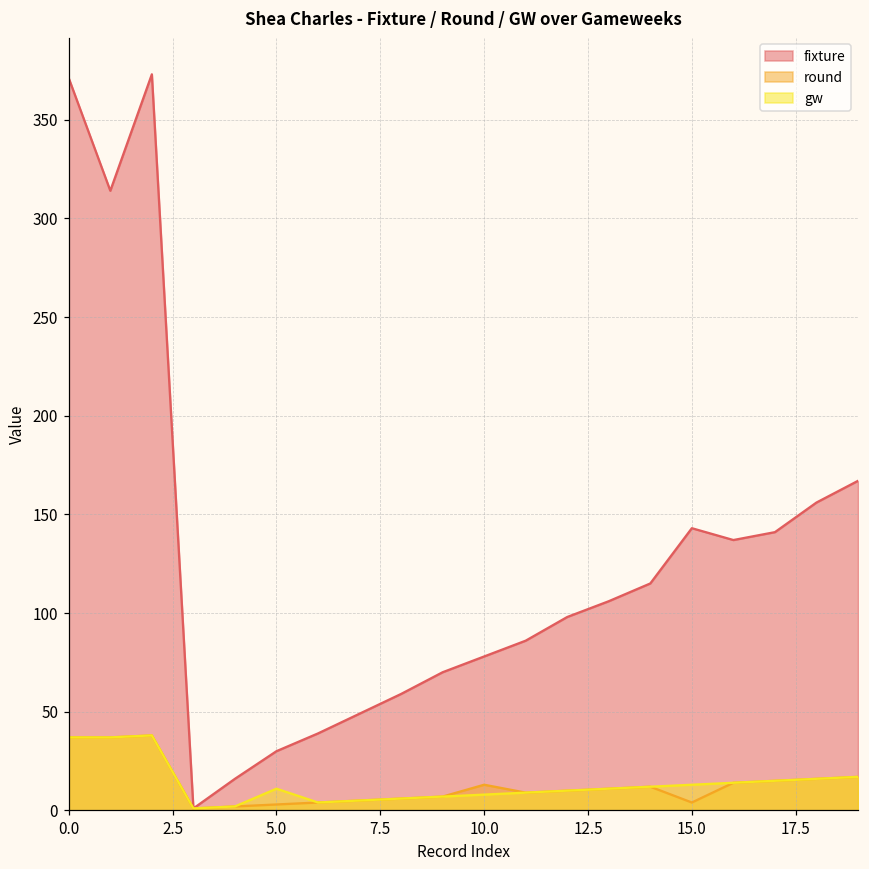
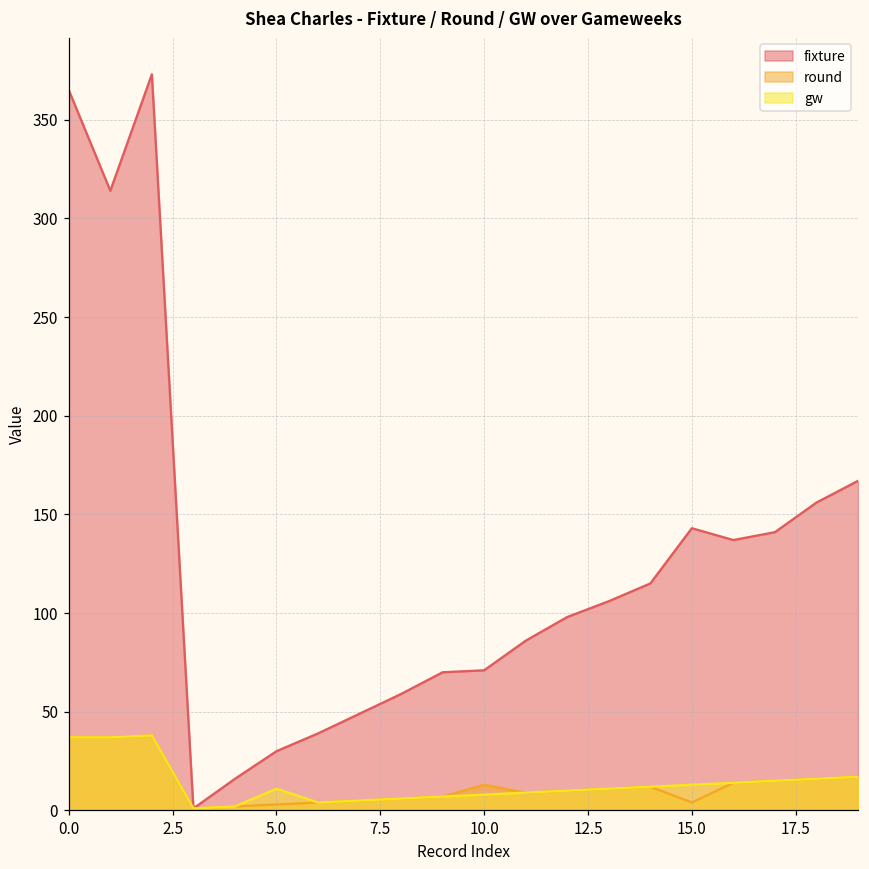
fixture, 0.0: 371 -> 365
fixture, 10.0: 78 -> 71
